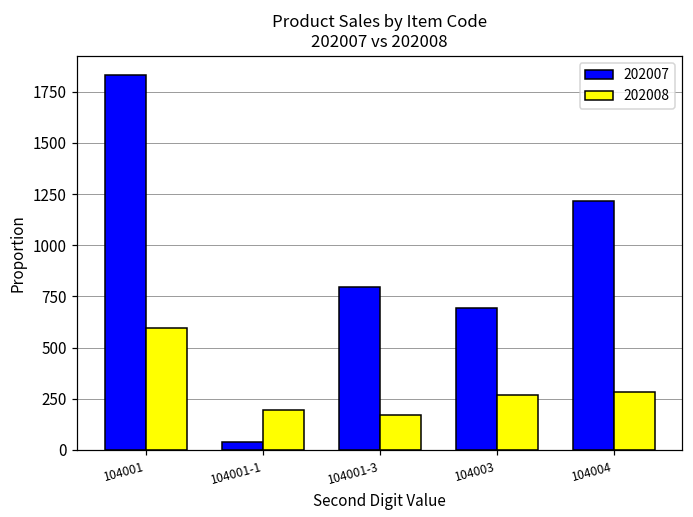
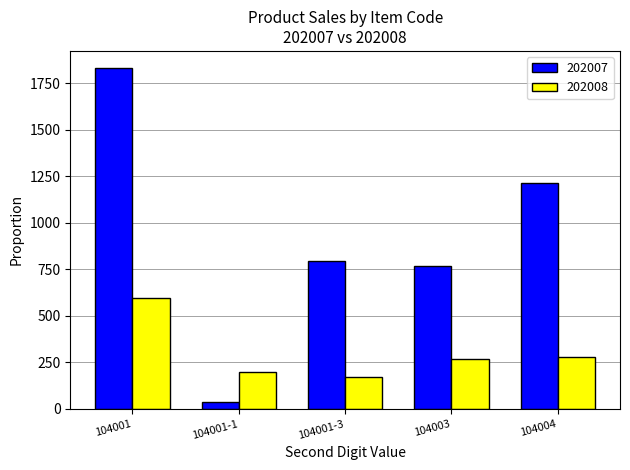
202007, 104003: 700 -> 770
